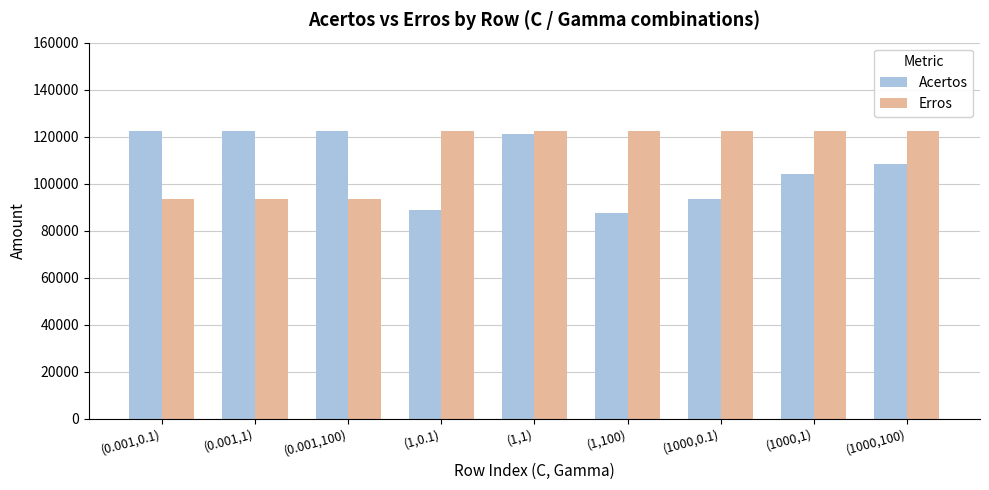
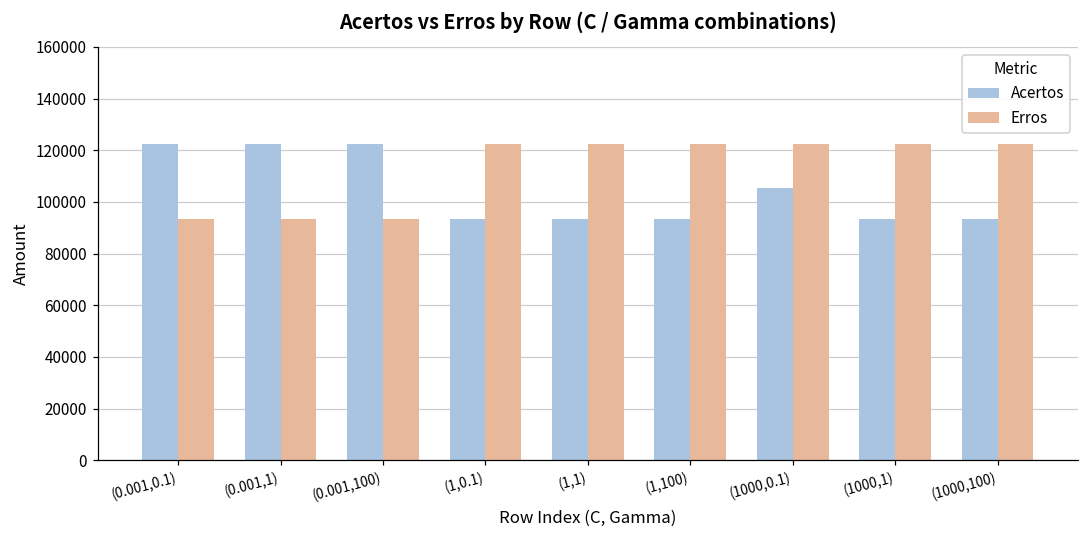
Acertos, (1,0.1): 89000 -> 93000
Acertos, (1,1): 121000 -> 93000
Acertos, (1,100): 87000 -> 93000
Acertos, (1000,0.1): 93000 -> 105000
Acertos, (1000,1): 104000 -> 93000
Acertos, (1000,100): 108000 -> 93000
